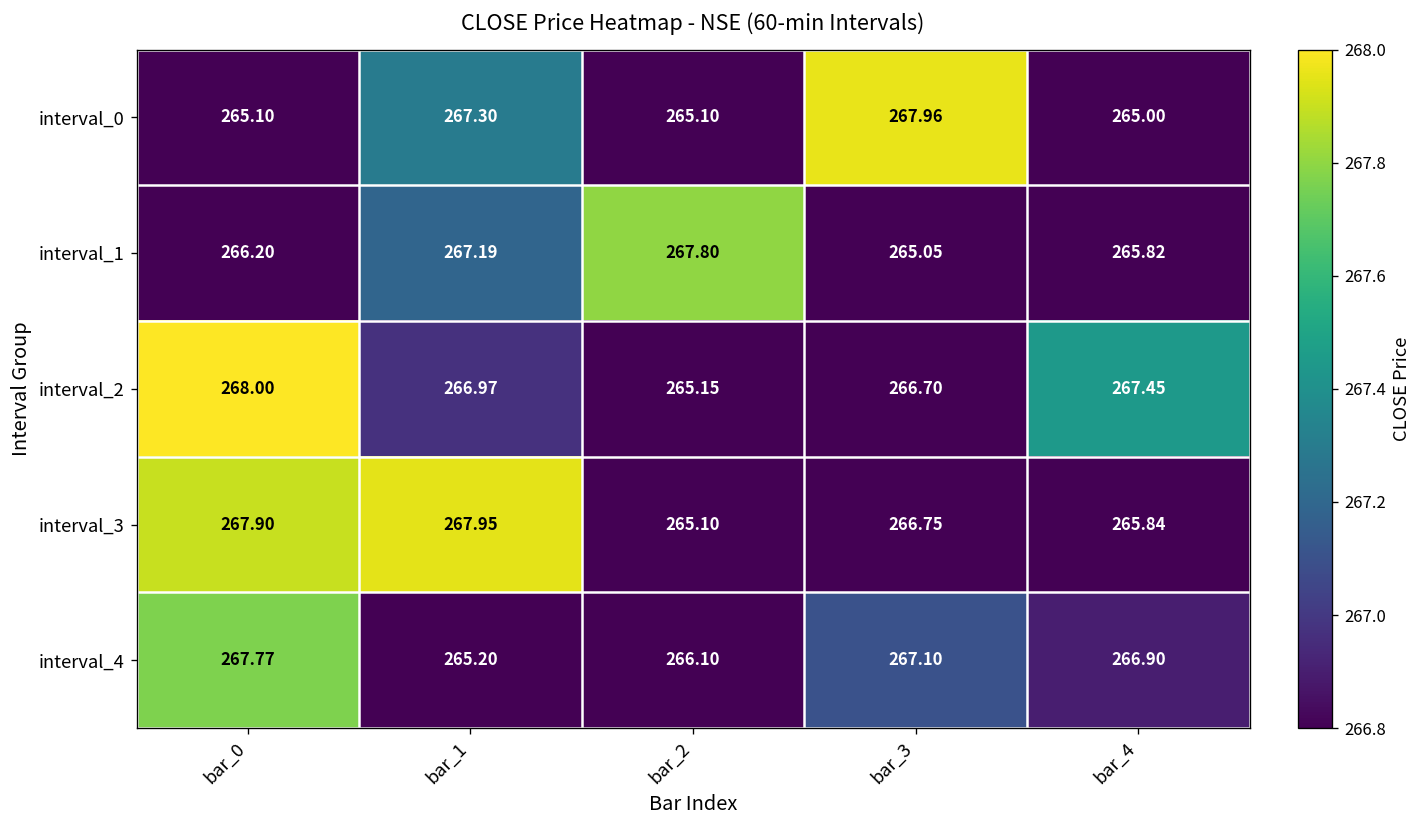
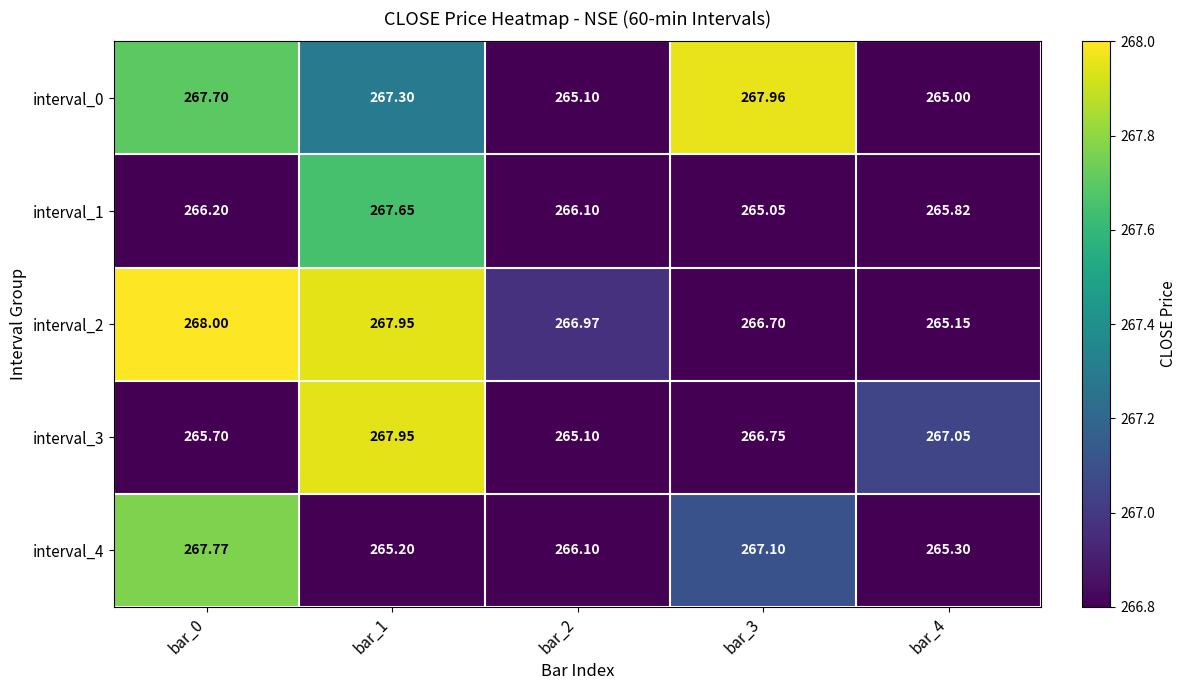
interval_0, bar_0: 265.10 -> 267.70
interval_1, bar_1: 267.19 -> 267.65
interval_1, bar_2: 267.80 -> 266.10
interval_2, bar_1: 266.97 -> 267.95
interval_2, bar_2: 265.15 -> 266.97
interval_2, bar_4: 267.45 -> 265.15
interval_3, bar_0: 267.90 -> 265.70
interval_3, bar_4: 265.84 -> 267.05
interval_4, bar_4: 266.90 -> 265.30
